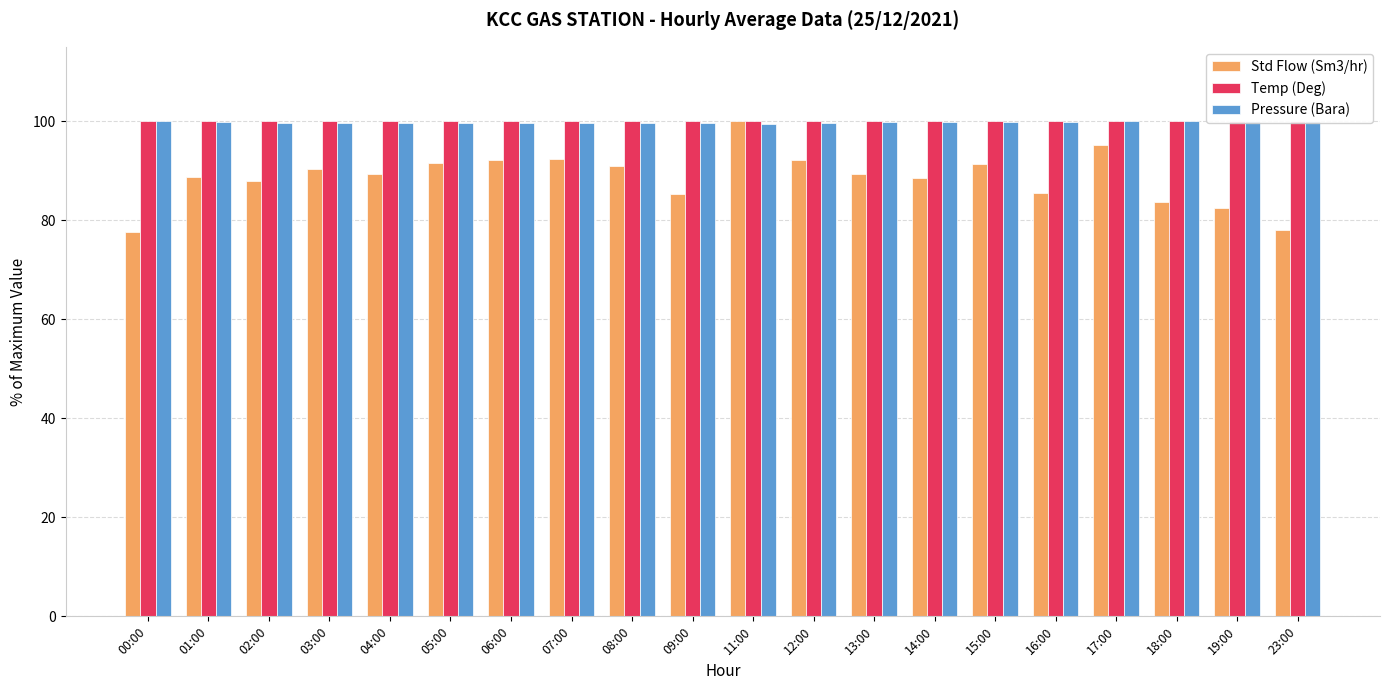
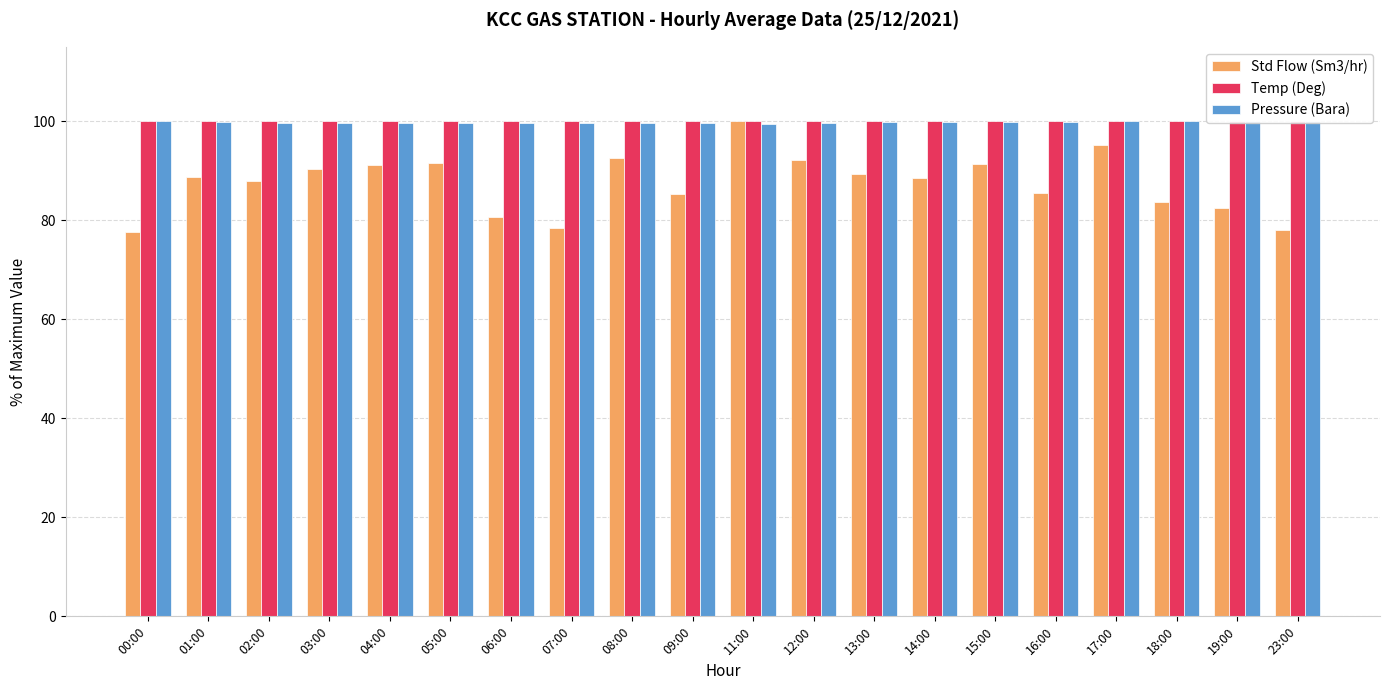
Std Flow (Sm3/hr), 04:00: 89 -> 91
Std Flow (Sm3/hr), 06:00: 92 -> 81
Std Flow (Sm3/hr), 07:00: 92 -> 78
Std Flow (Sm3/hr), 08:00: 91 -> 93
